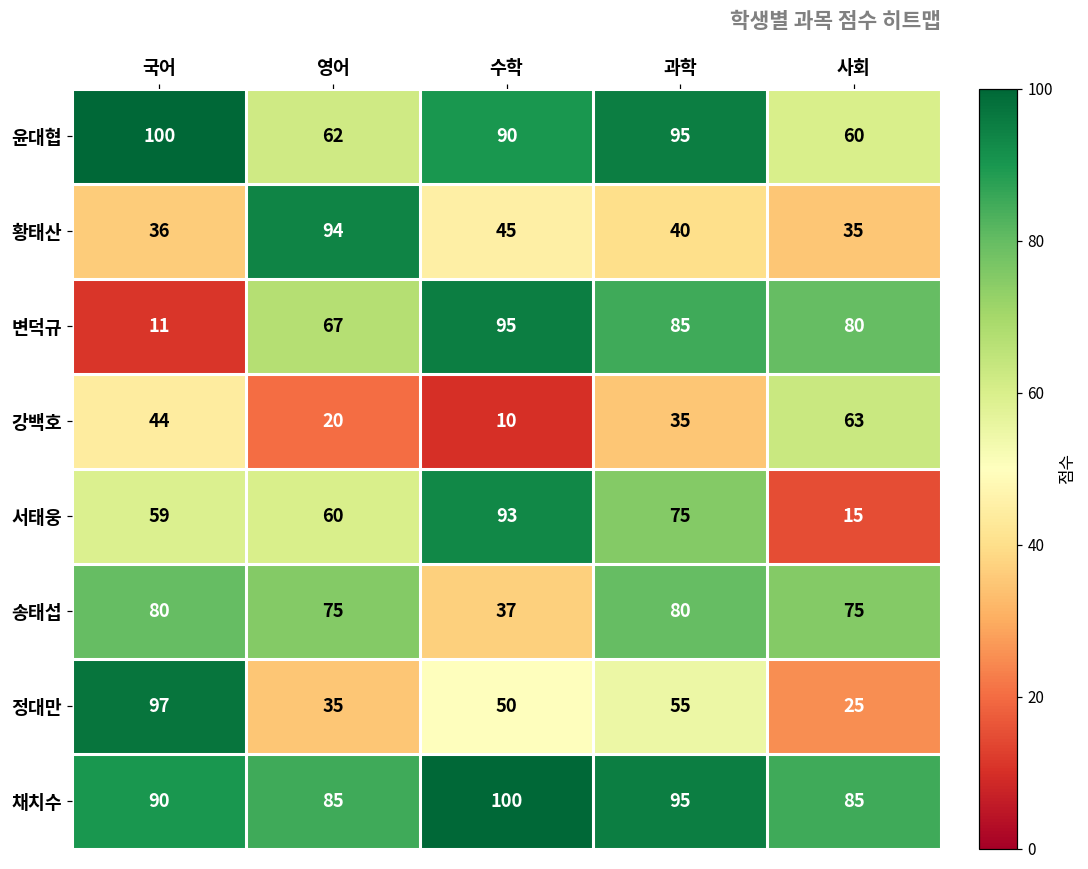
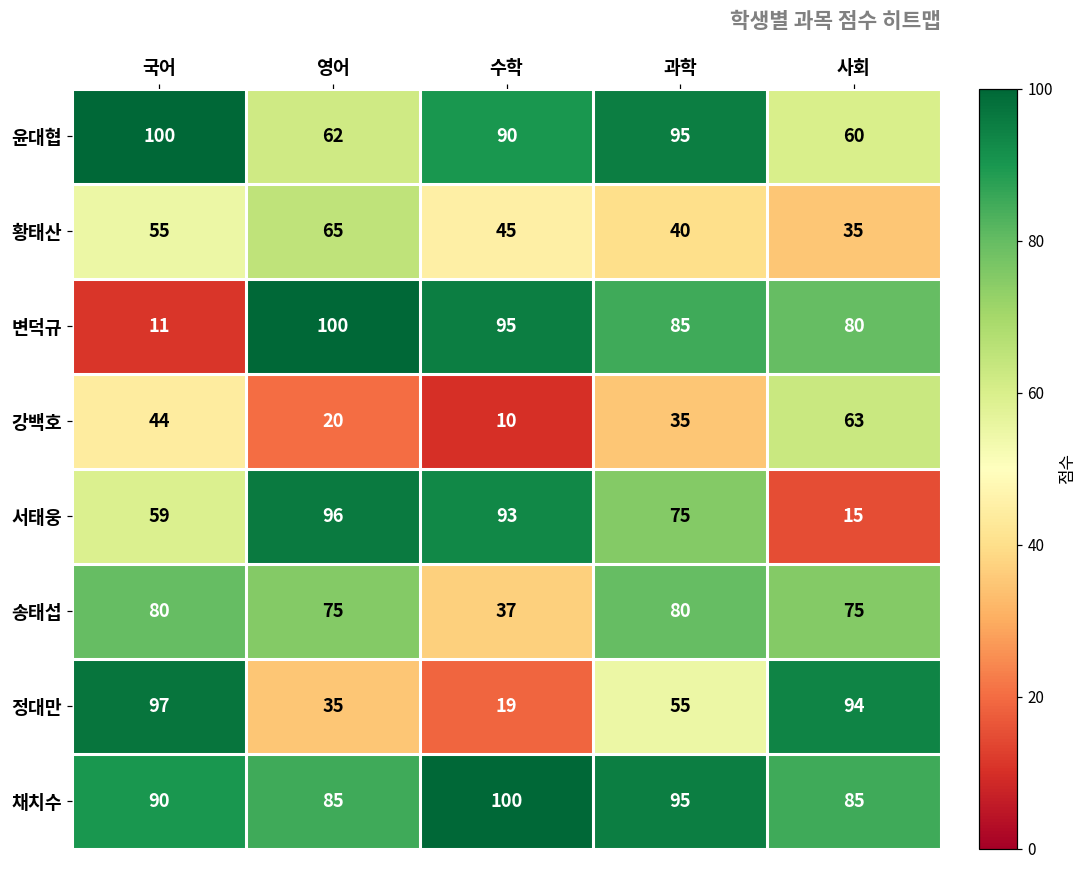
황태산, 국어: 36 -> 55
황태산, 영어: 94 -> 65
변덕규, 영어: 67 -> 100
서태웅, 영어: 60 -> 96
정대만, 수학: 50 -> 19
정대만, 사회: 25 -> 94
